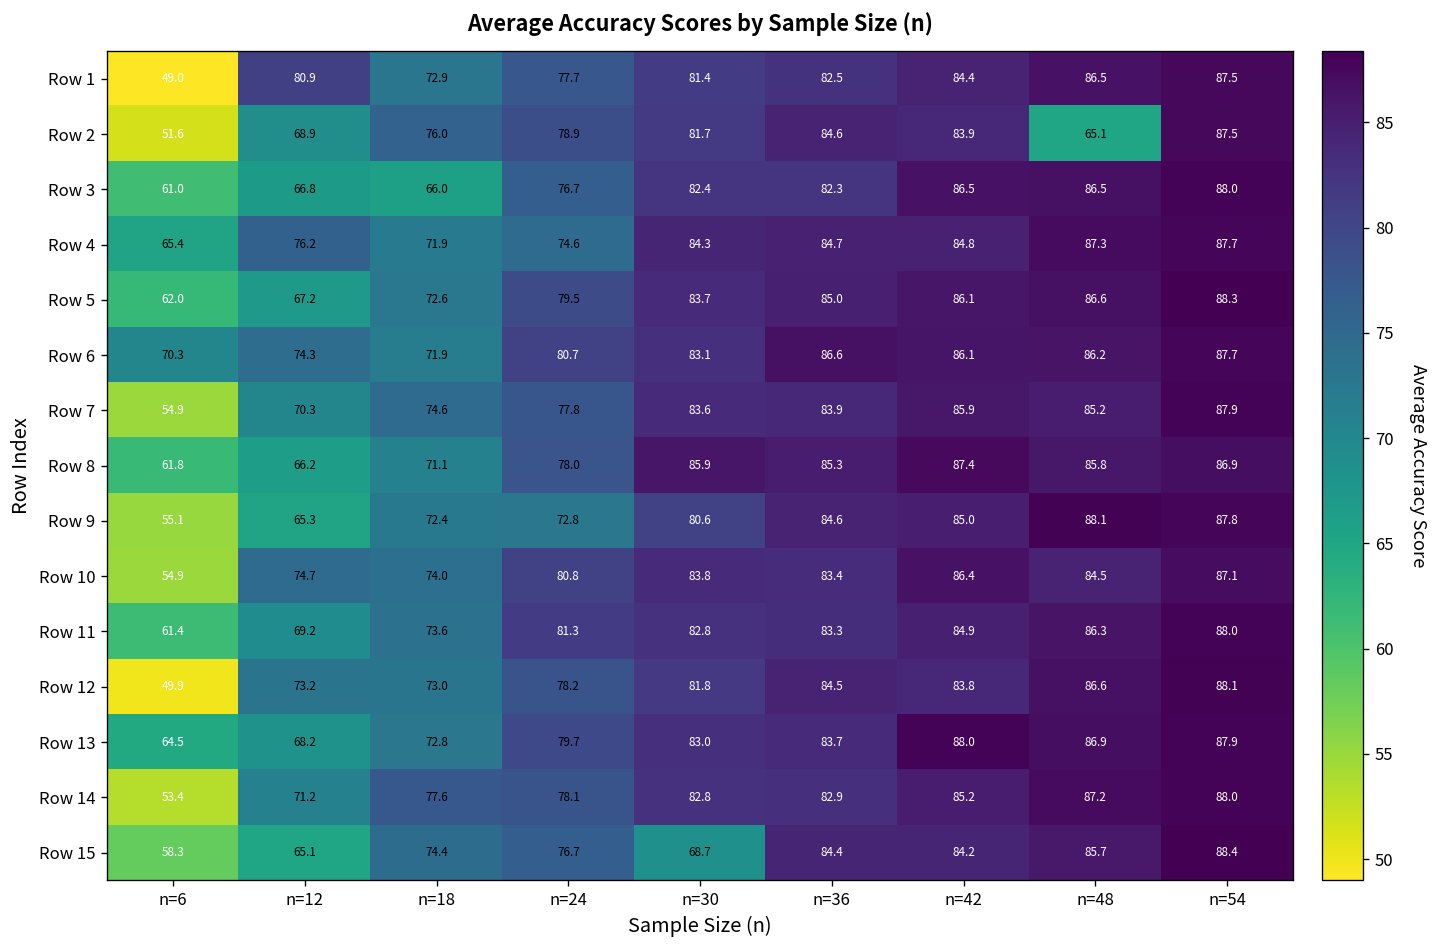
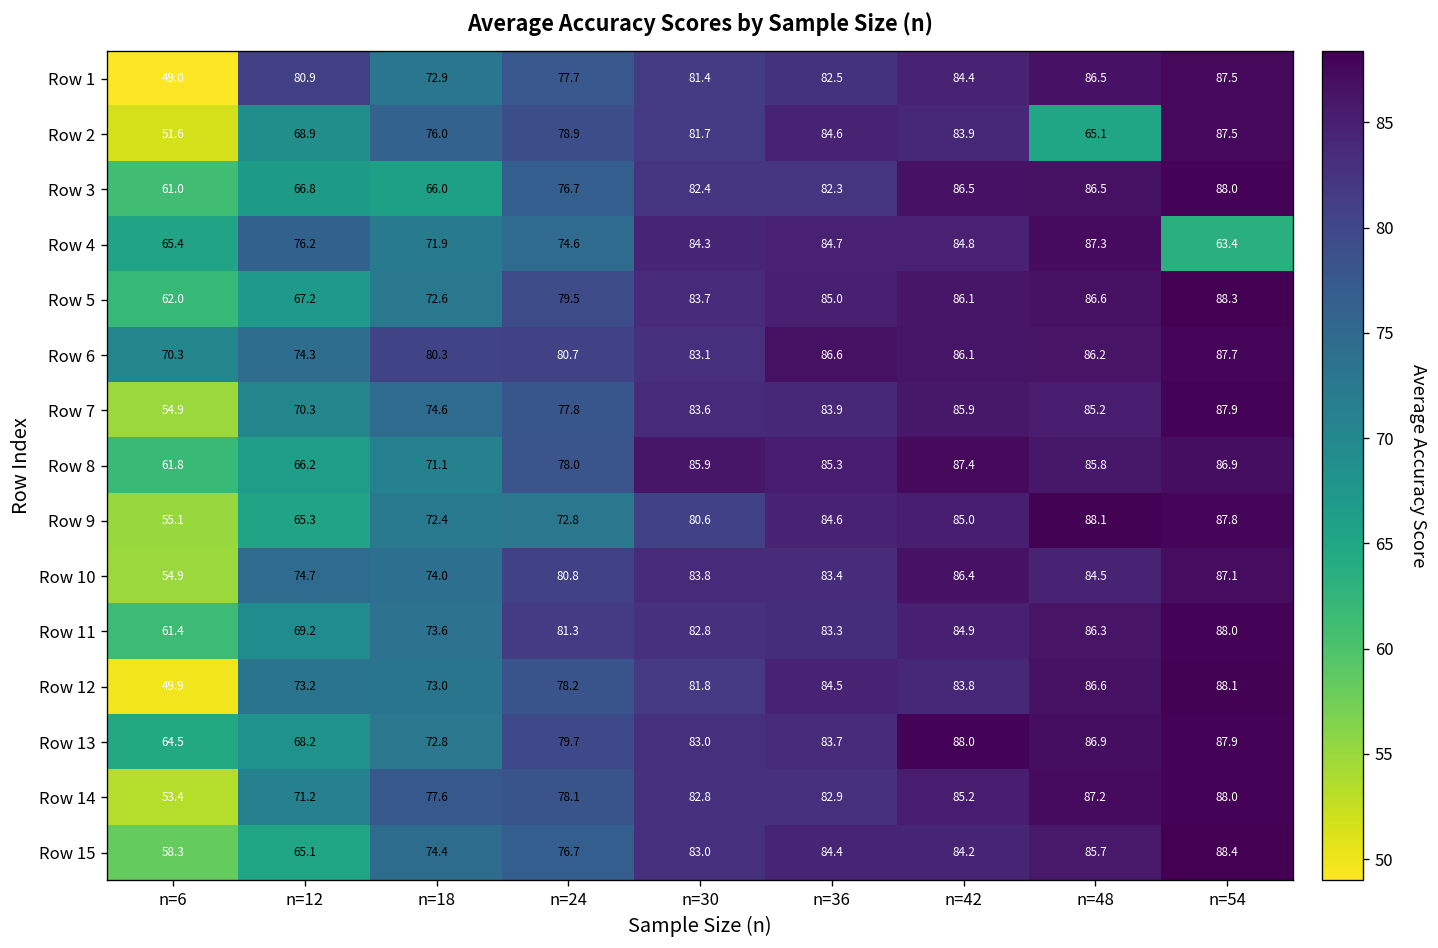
Row 4, n=54: 87.7 -> 63.4
Row 6, n=18: 71.9 -> 80.3
Row 15, n=30: 68.7 -> 83.0
